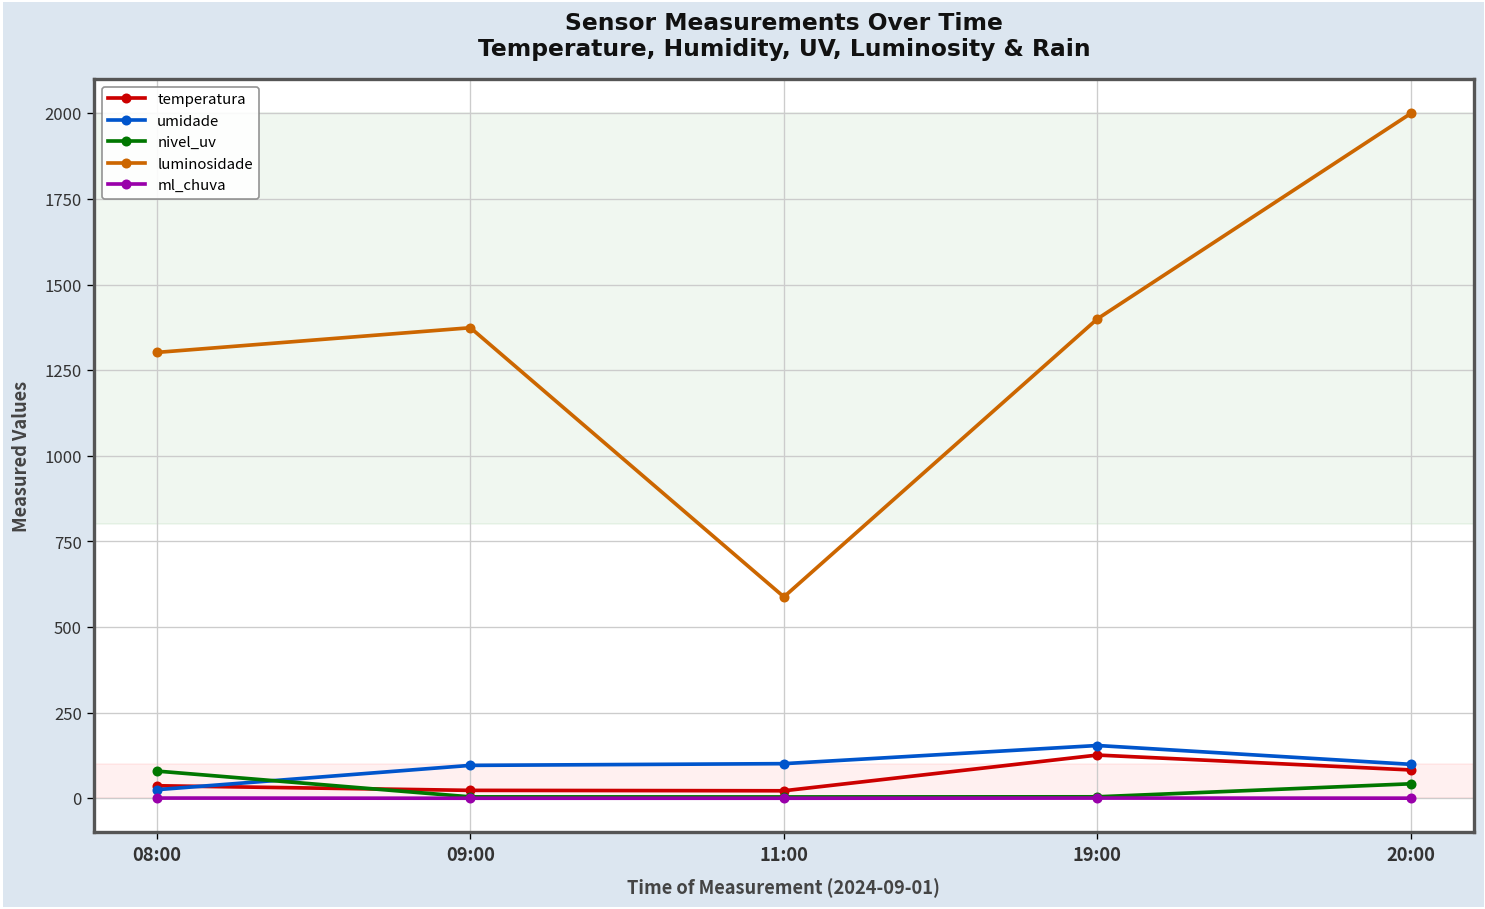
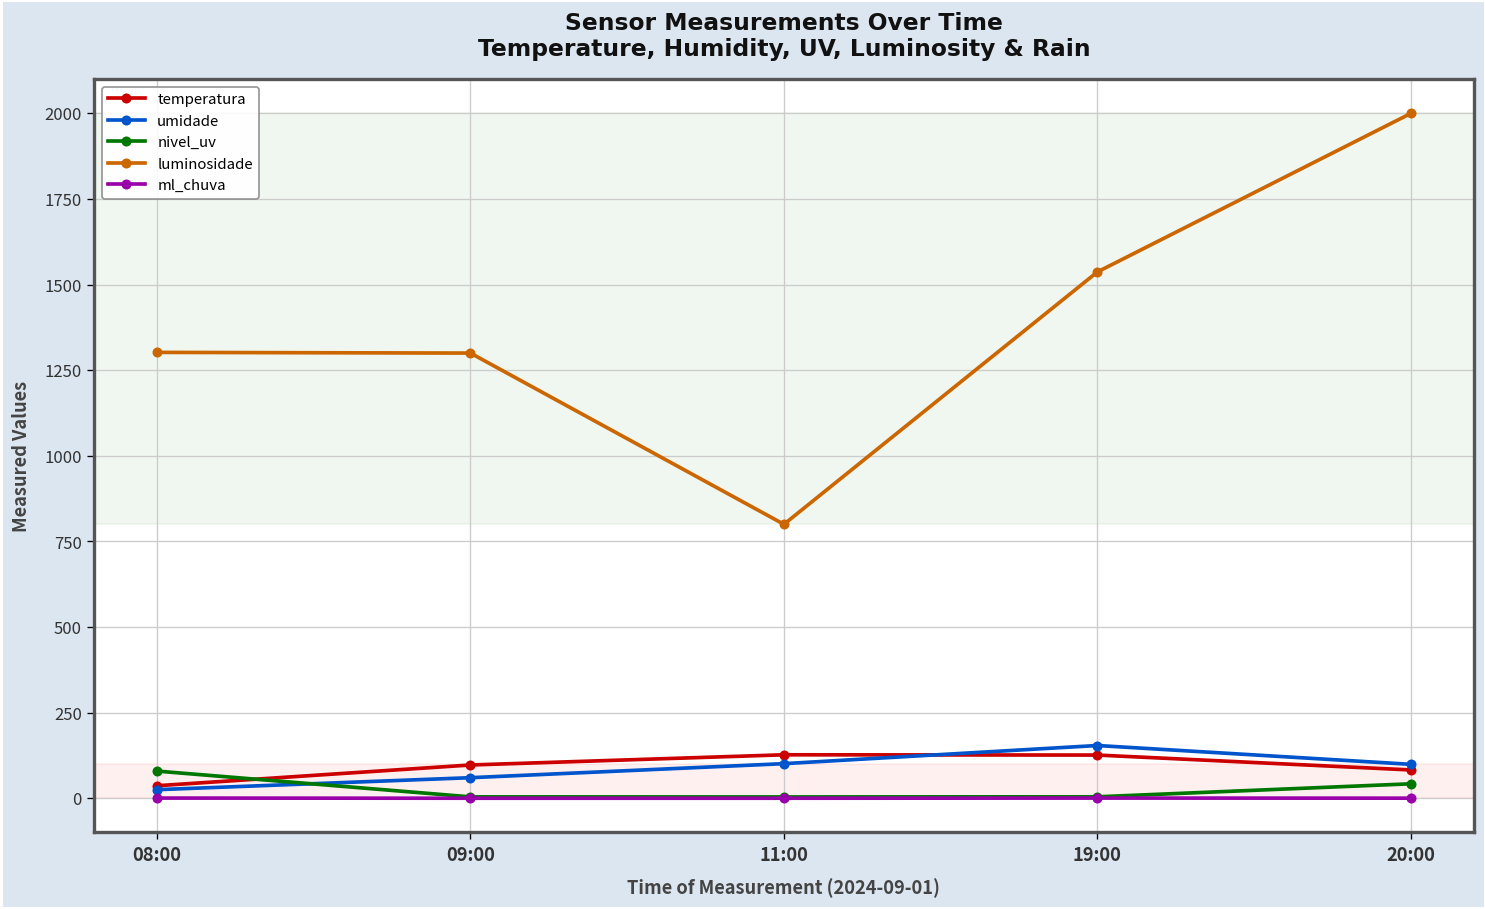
temperatura, 09:00: 20 -> 100
umidade, 09:00: 100 -> 60
luminosidade, 09:00: 1370 -> 1300
temperatura, 11:00: 20 -> 130
luminosidade, 11:00: 590 -> 800
luminosidade, 19:00: 1400 -> 1540
